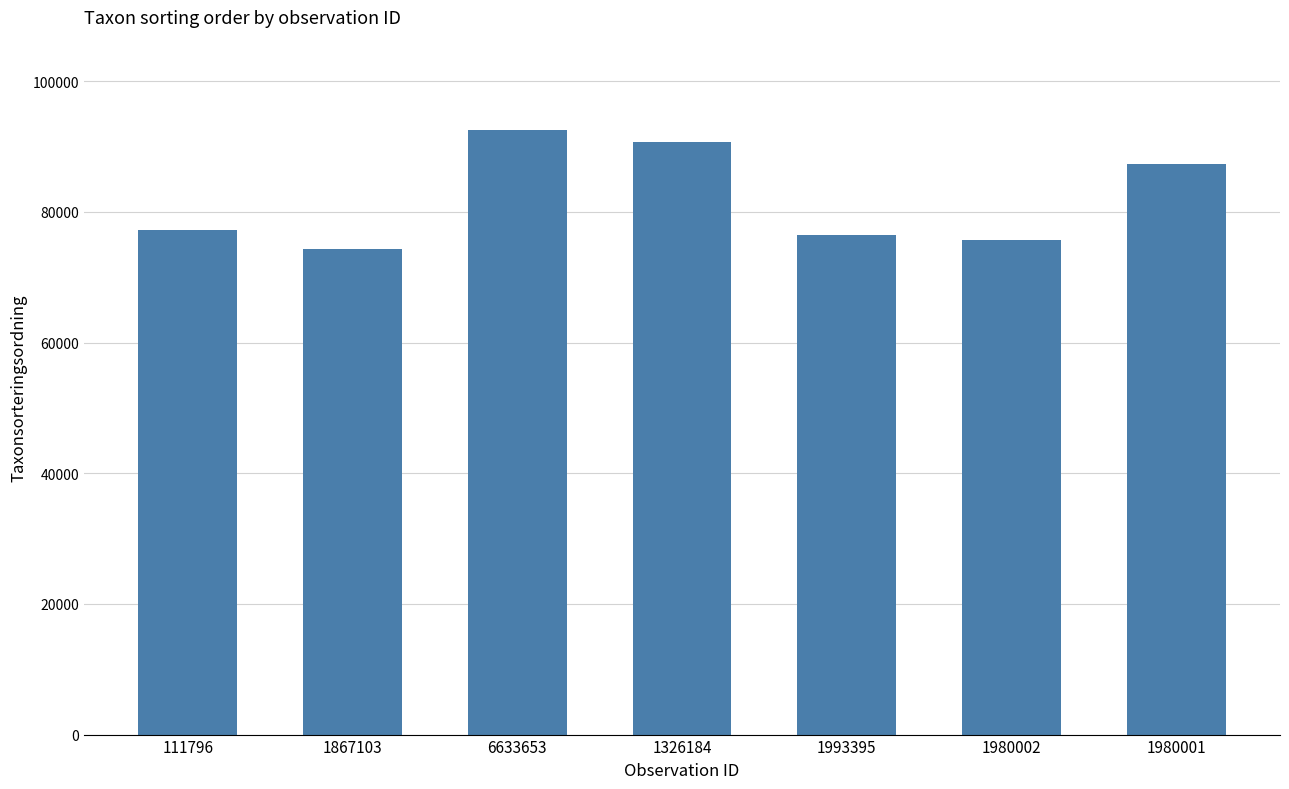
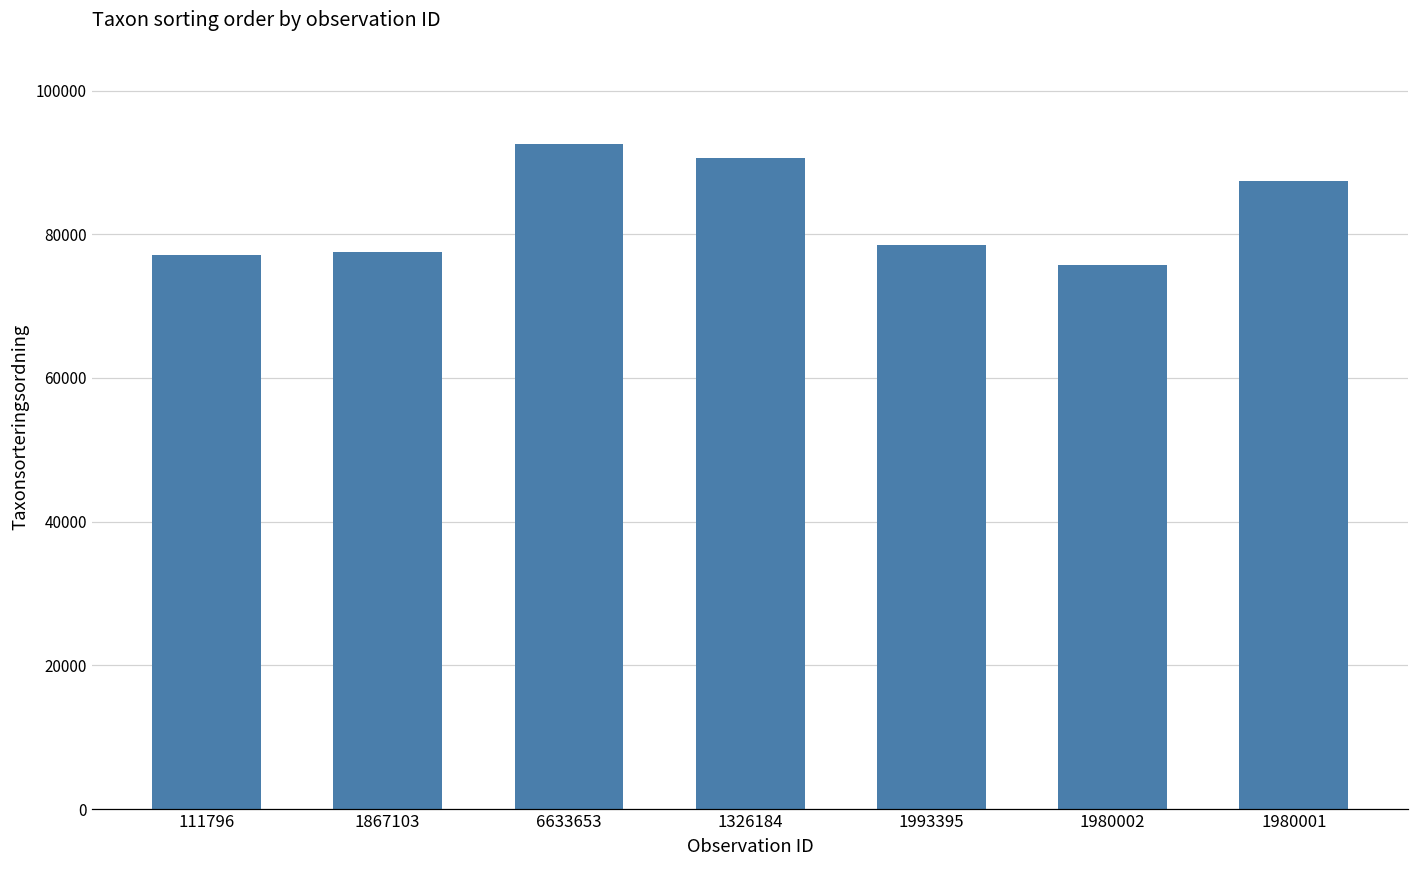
1867103: 74000 -> 78000
1993395: 76000 -> 79000
